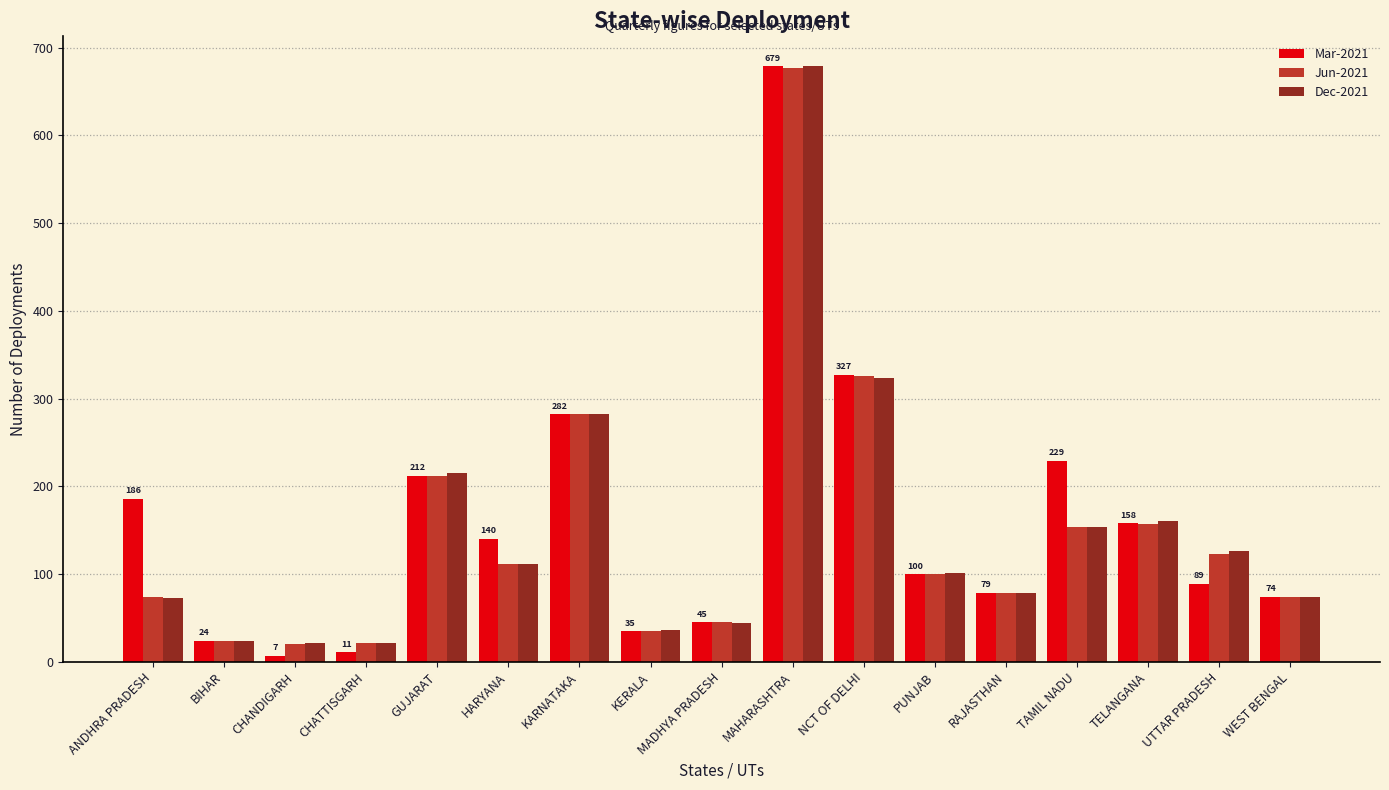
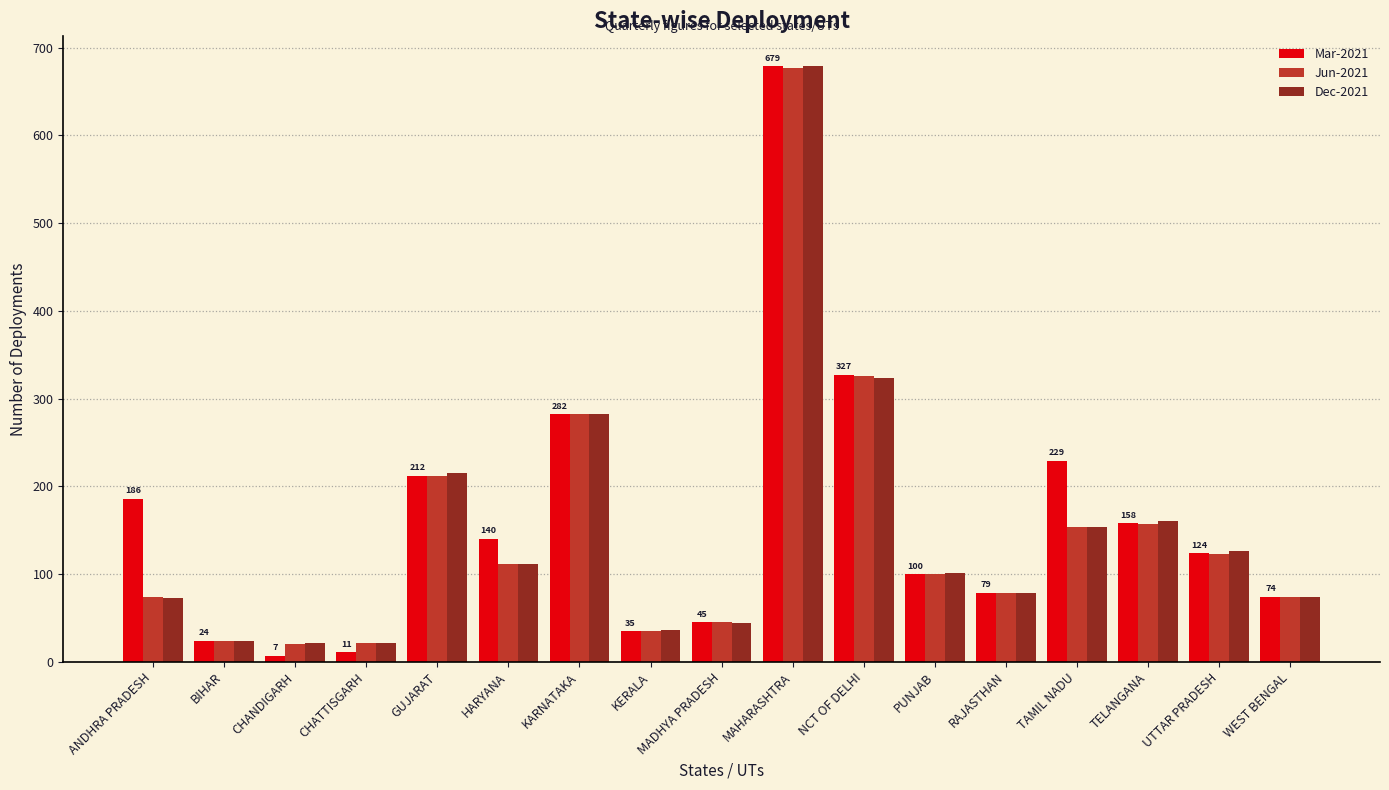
Mar-2021, UTTAR PRADESH: 89 -> 124
